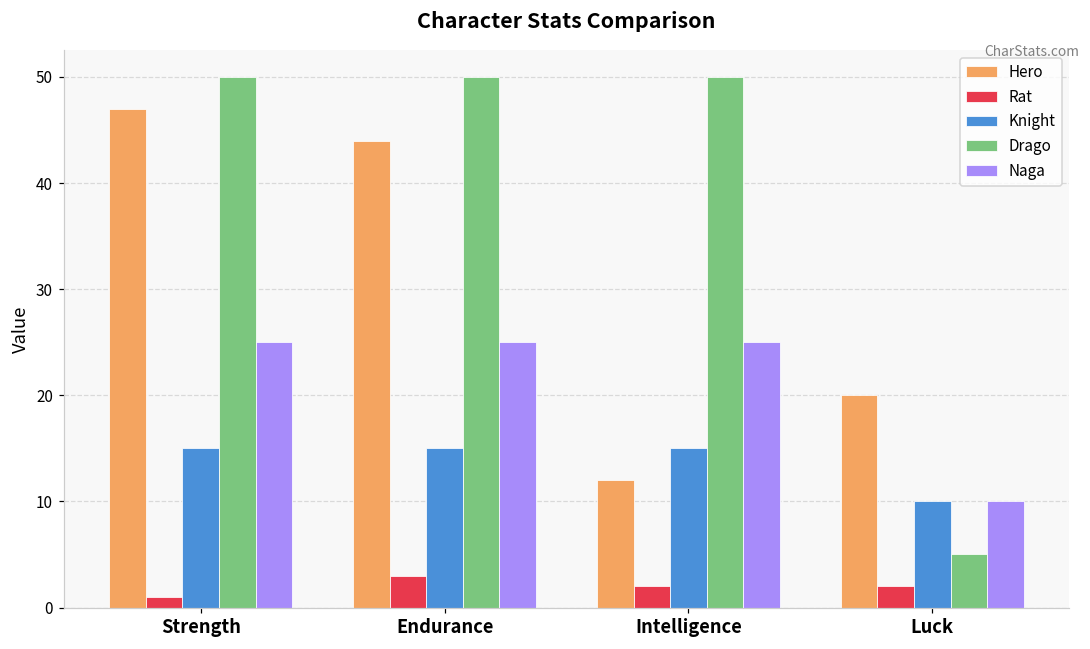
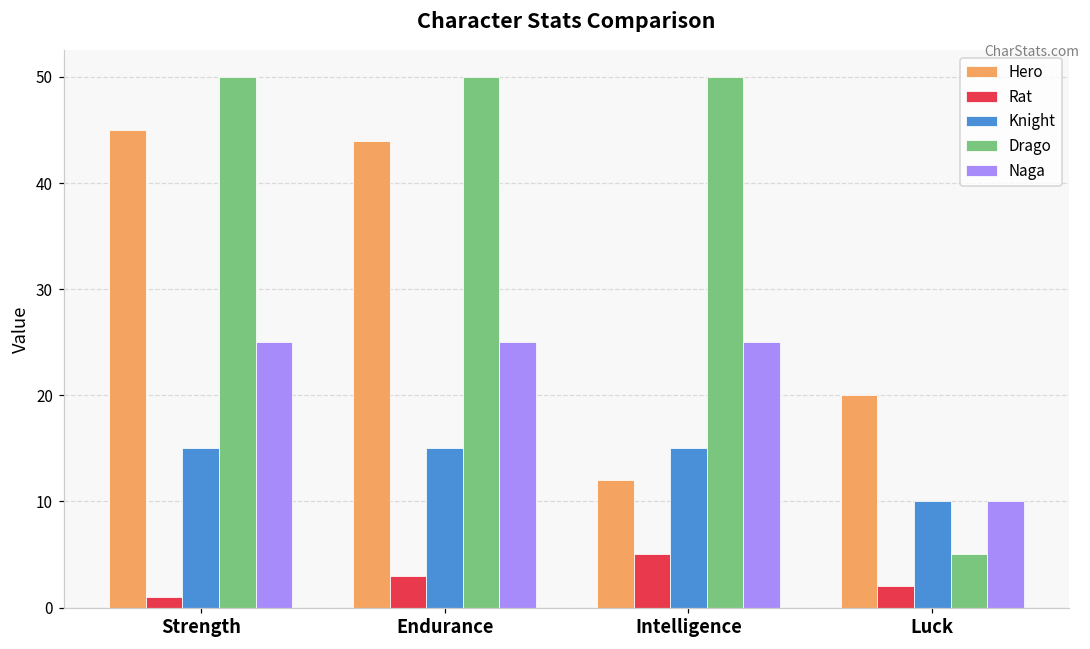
Hero, Strength: 47 -> 45
Rat, Intelligence: 2 -> 5
